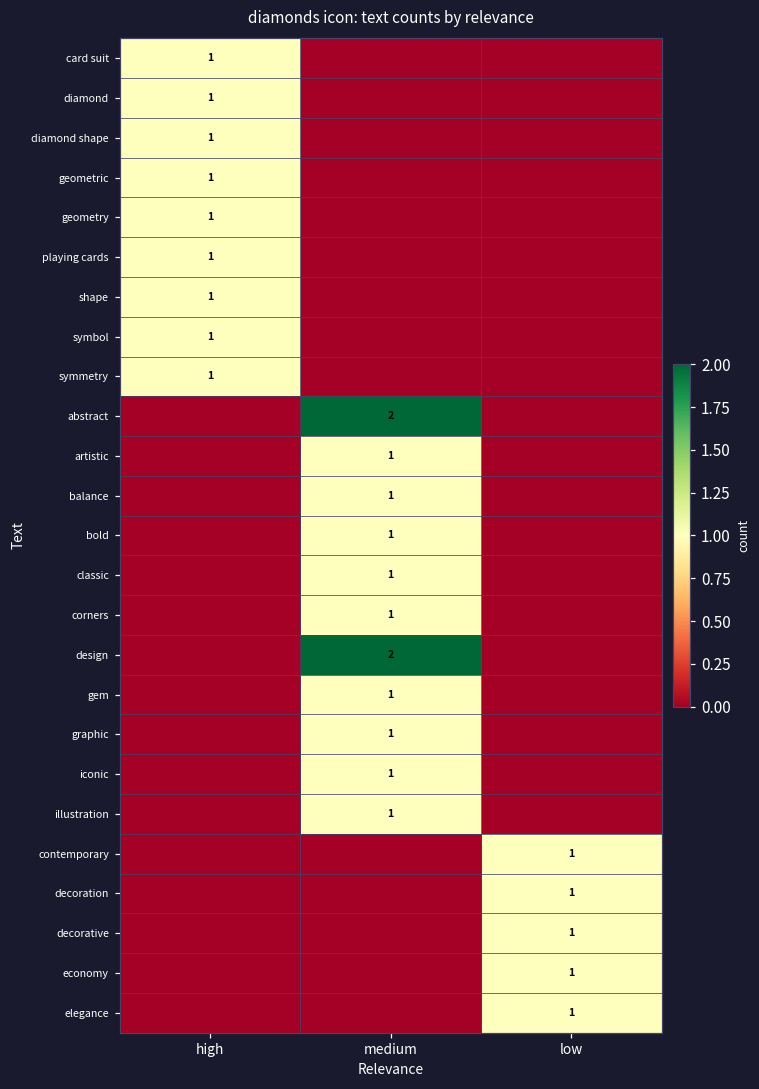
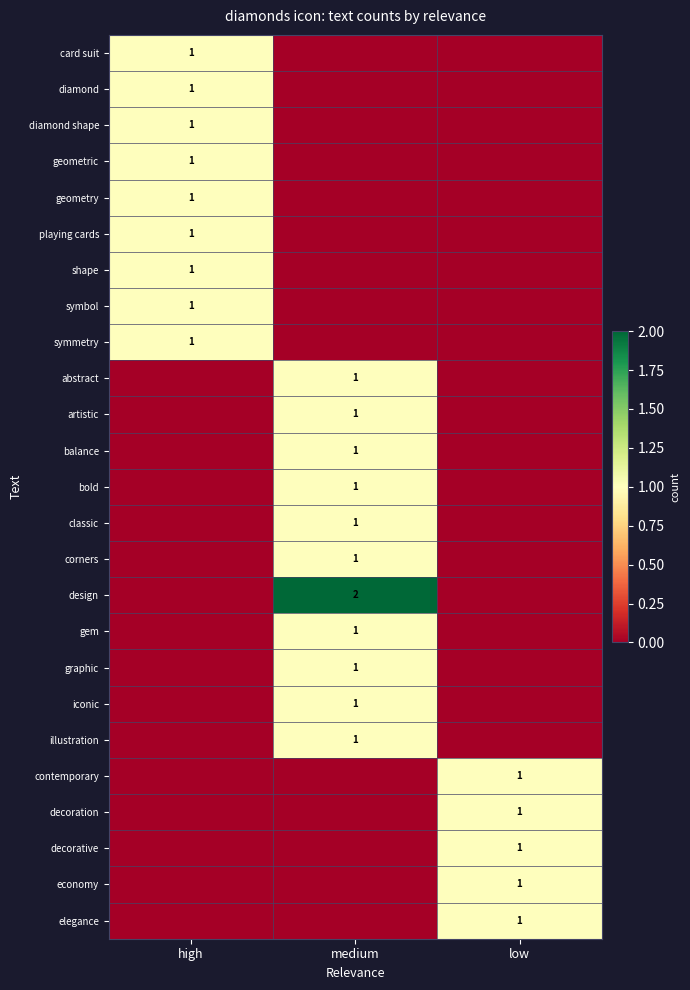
abstract, medium: 2 -> 1
